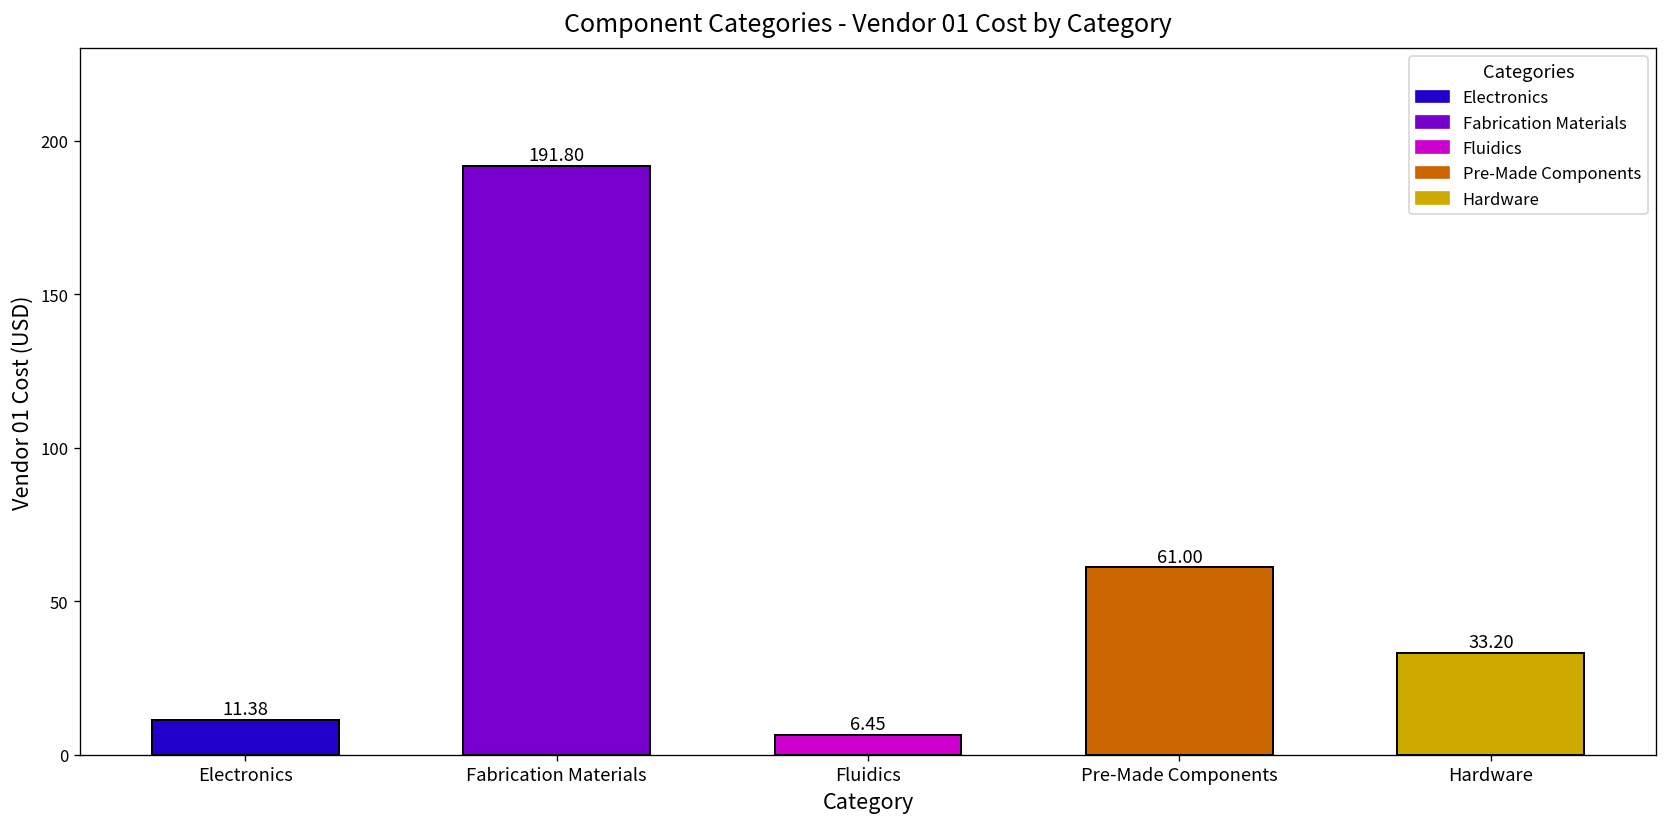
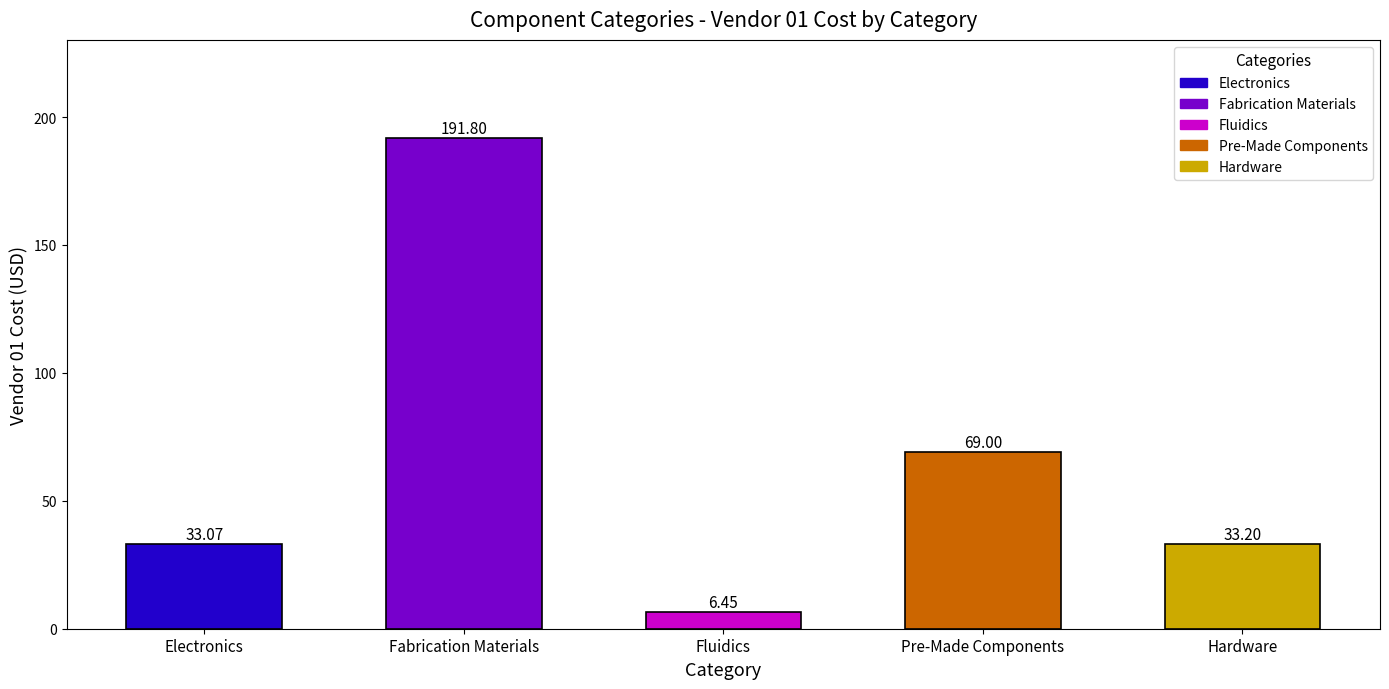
Electronics: 11.38 -> 33.07
Pre-Made Components: 61.00 -> 69.00
